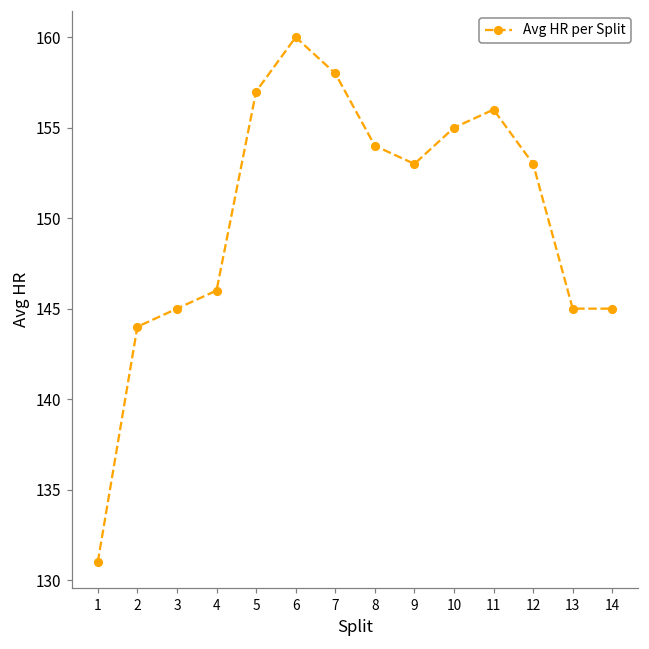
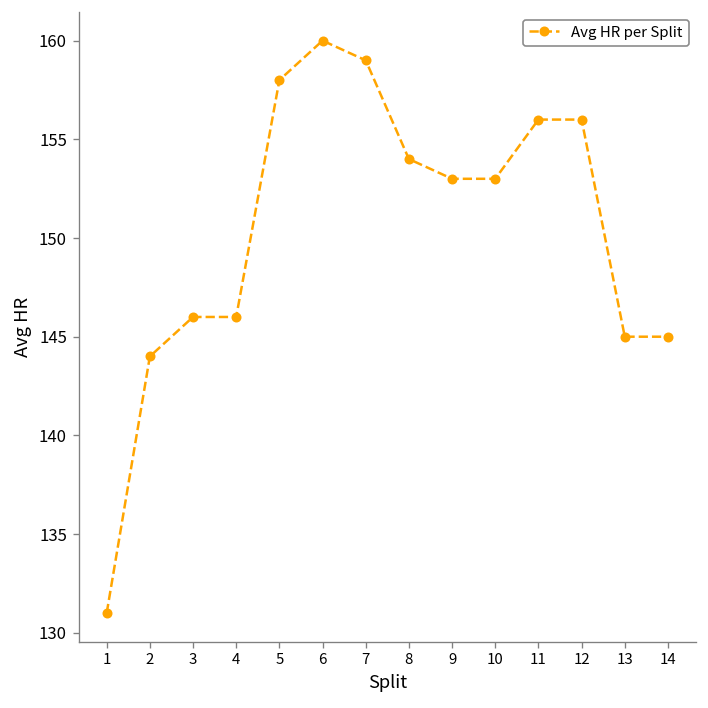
3: 145 -> 146
5: 157 -> 158
7: 158 -> 159
10: 155 -> 153
12: 153 -> 156
